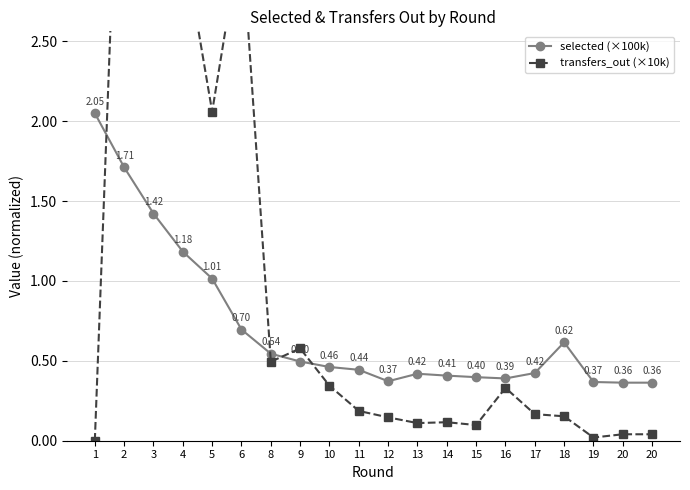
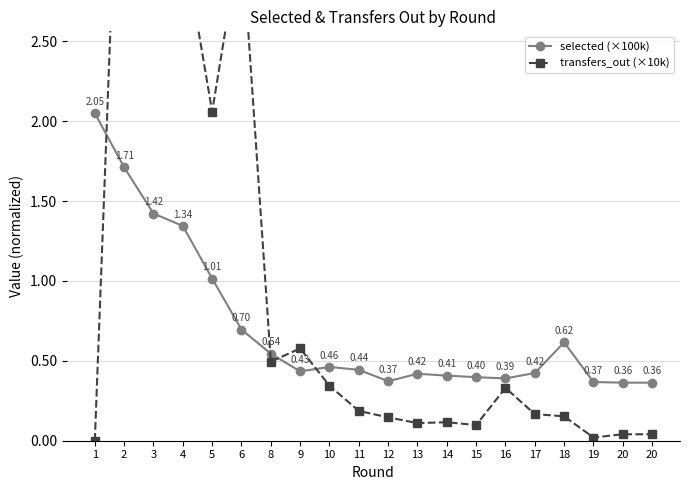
selected (×100k), 4: 1.18 -> 1.34
selected (×100k), 9: 0.50 -> 0.43
